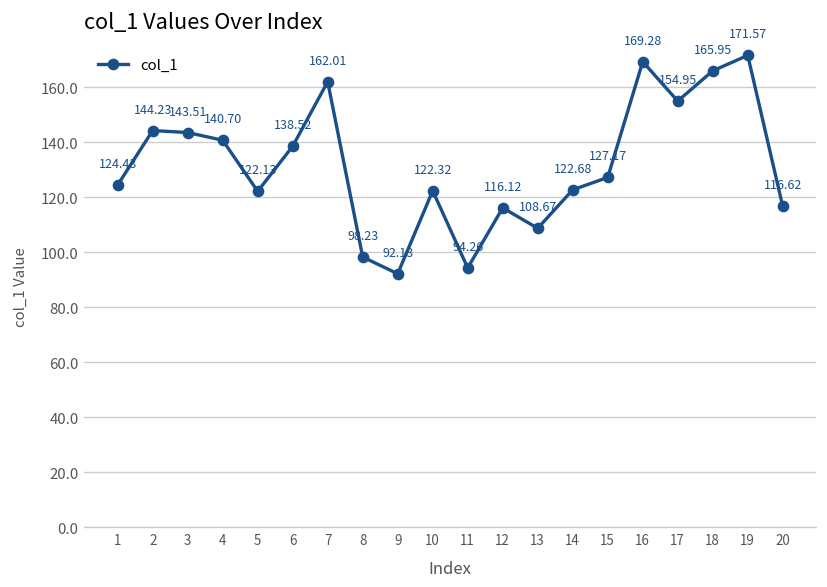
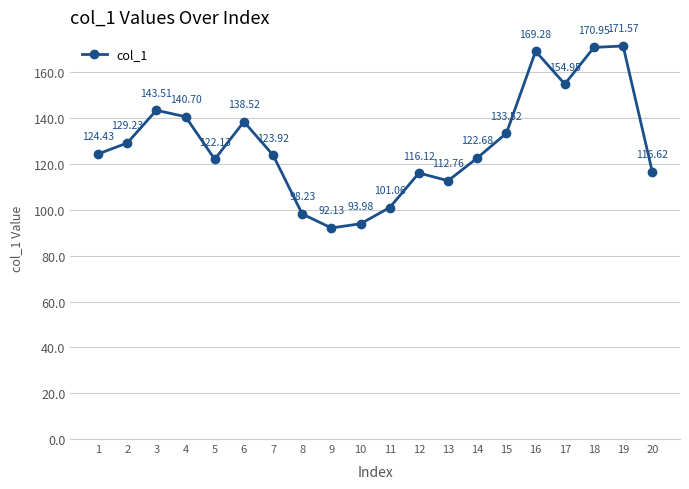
2: 144.23 -> 129.23
7: 162.01 -> 123.92
10: 122.32 -> 93.98
11: 94.26 -> 101.06
13: 108.67 -> 112.76
15: 127.17 -> 133.52
18: 165.95 -> 170.95
